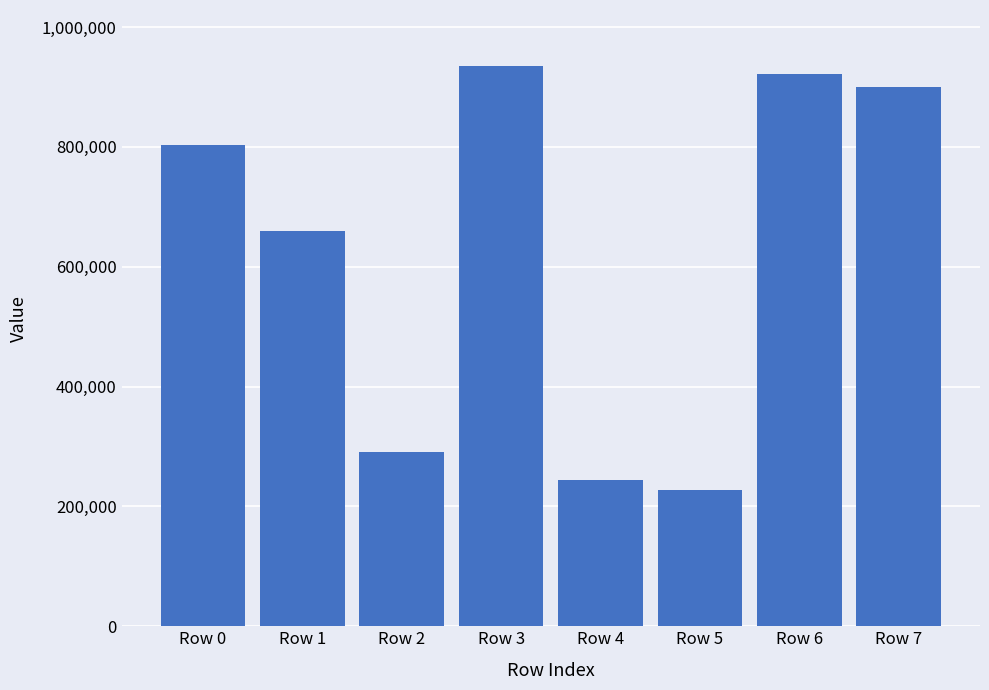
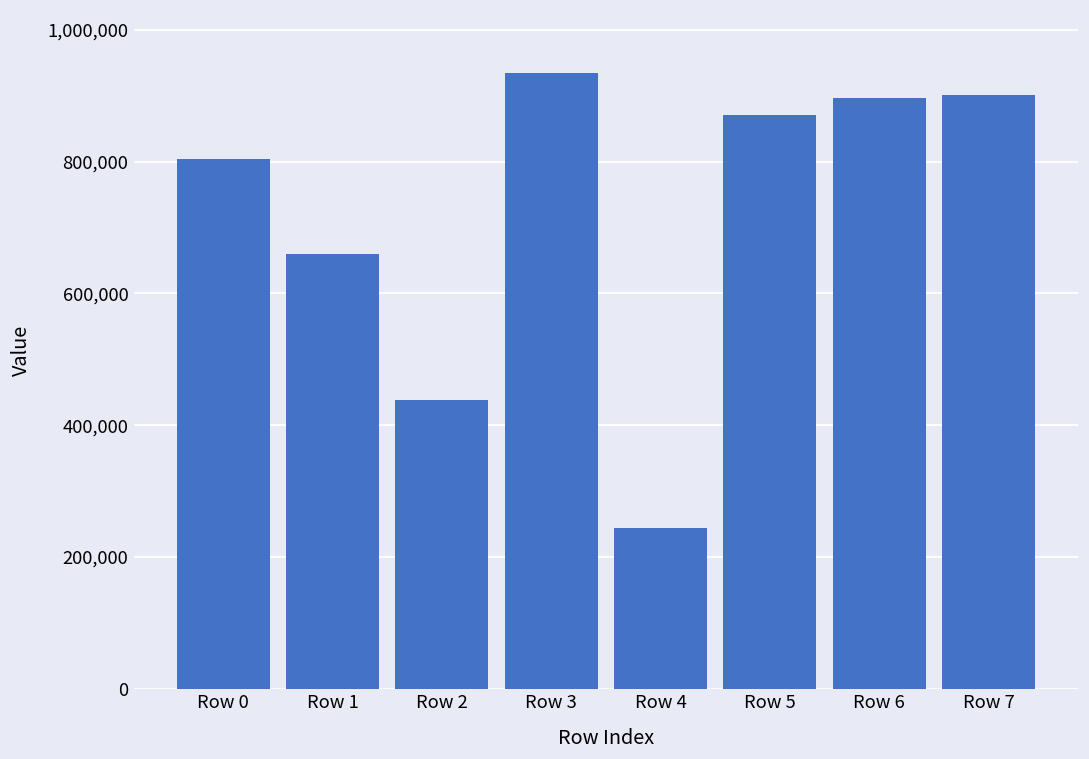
Row 2: 290,000 -> 440,000
Row 5: 230,000 -> 870,000
Row 6: 920,000 -> 900,000
